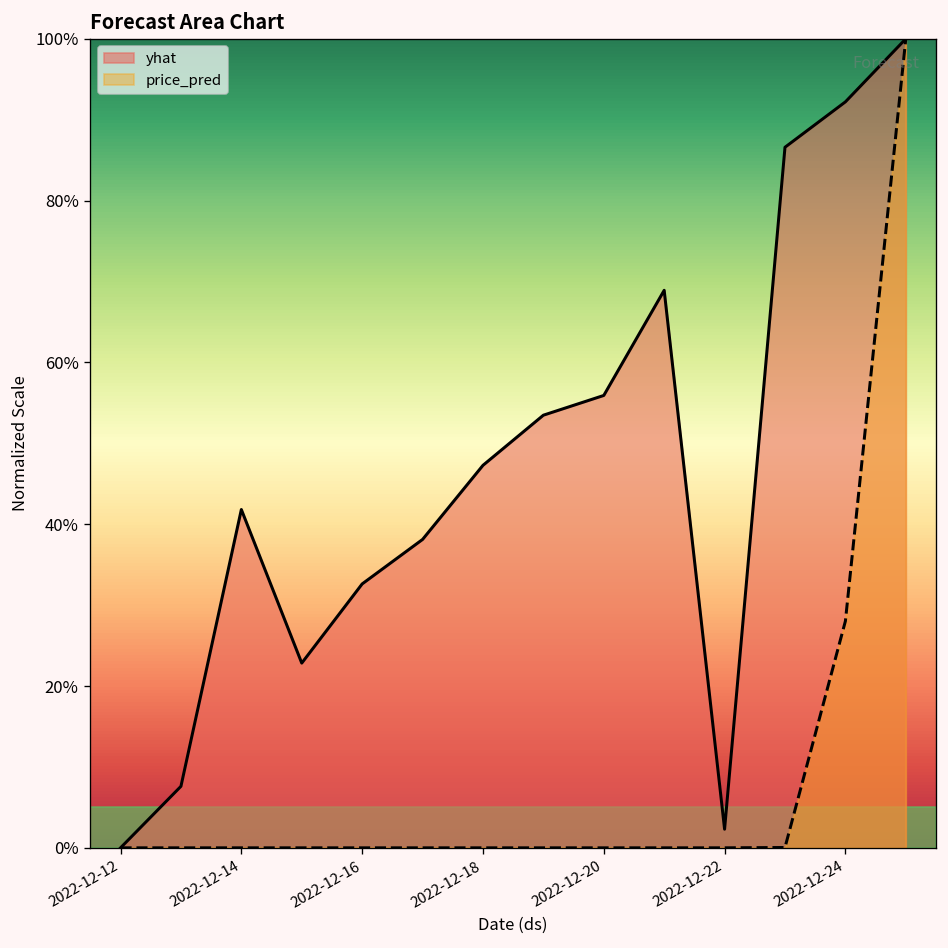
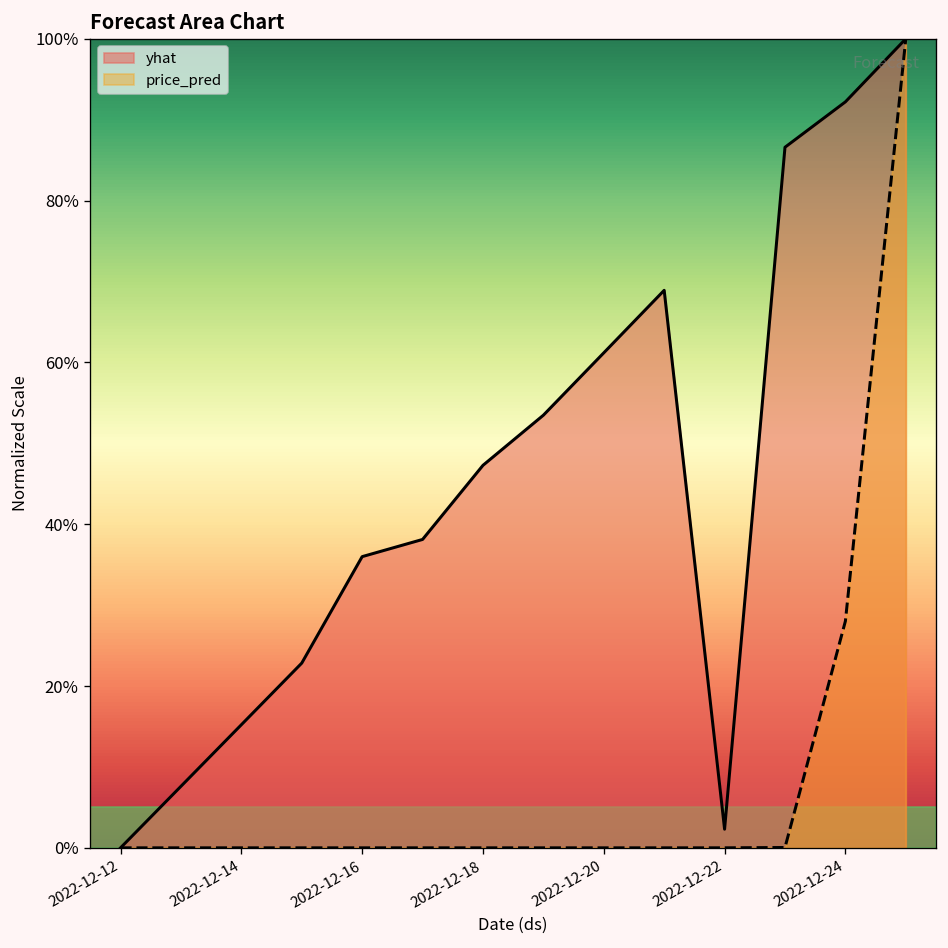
yhat, 2022-12-14: 42% -> 15%
yhat, 2022-12-16: 33% -> 36%
yhat, 2022-12-20: 56% -> 61%
